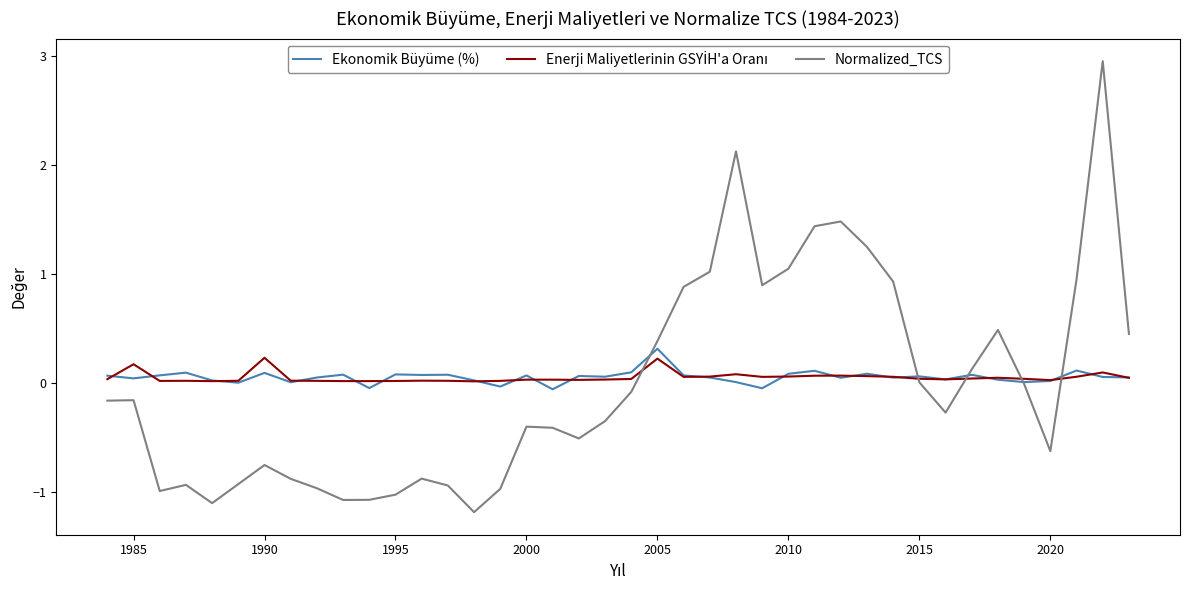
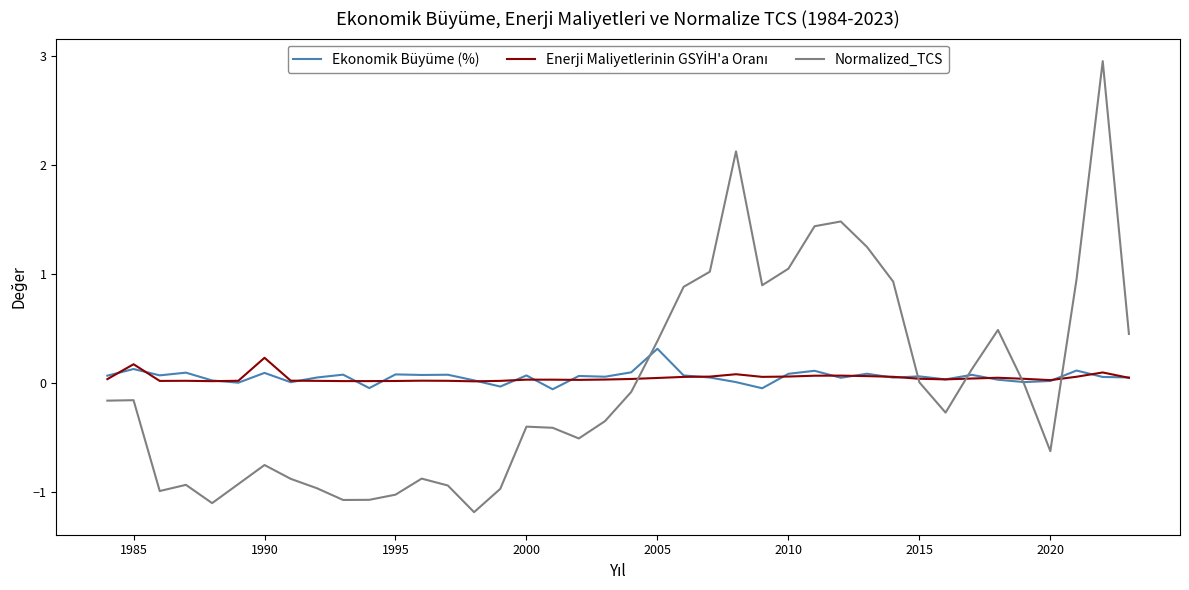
Ekonomik Büyüme (%), 1985: 0.04 -> 0.13
Enerji Maliyetlerinin GSYİH'a Oranı, 2005: 0.22 -> 0.05
